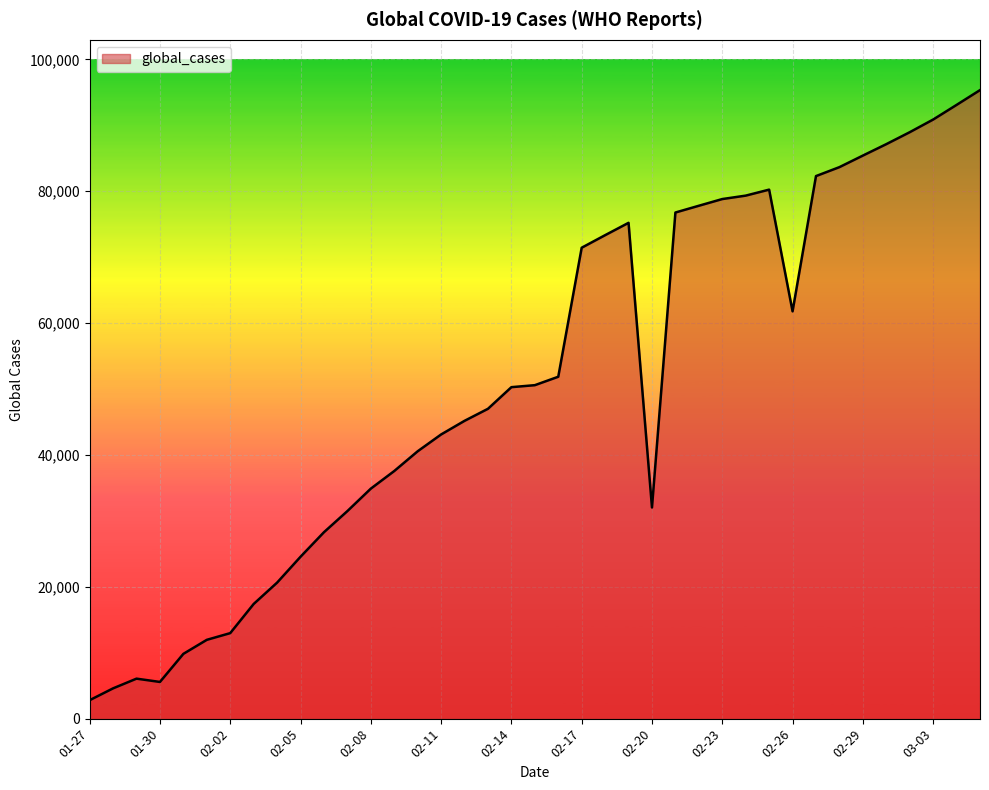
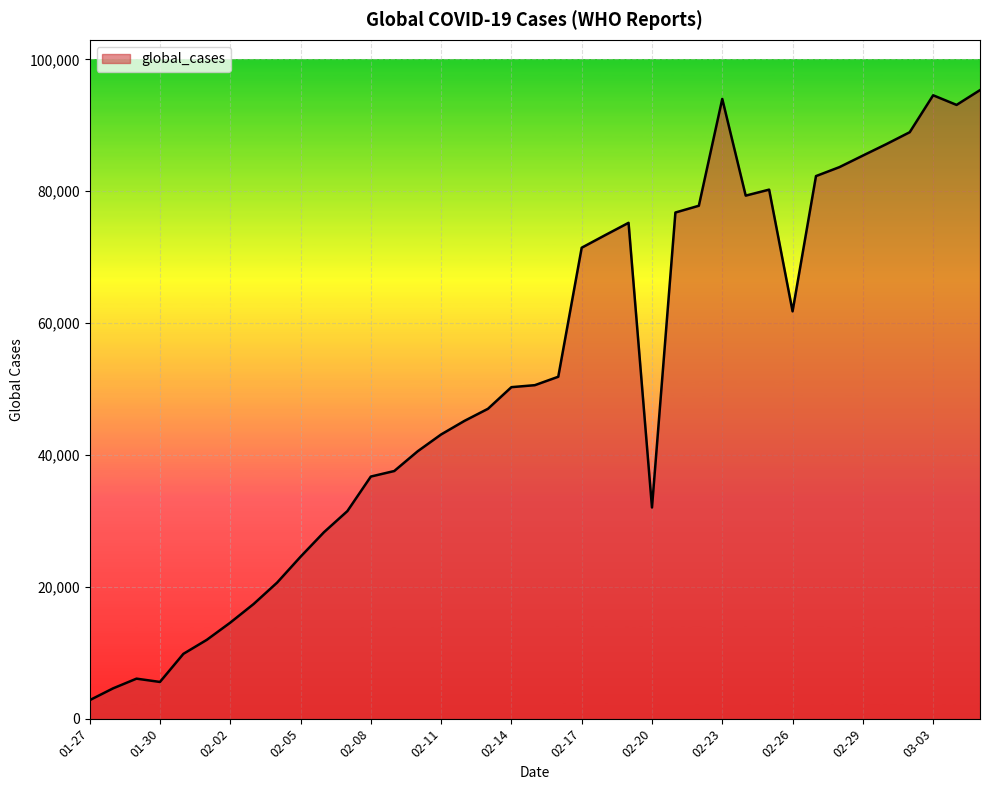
02-02: 13,000 -> 15,000
02-08: 35,000 -> 37,000
02-23: 79,000 -> 94,000
03-03: 91,000 -> 95,000
